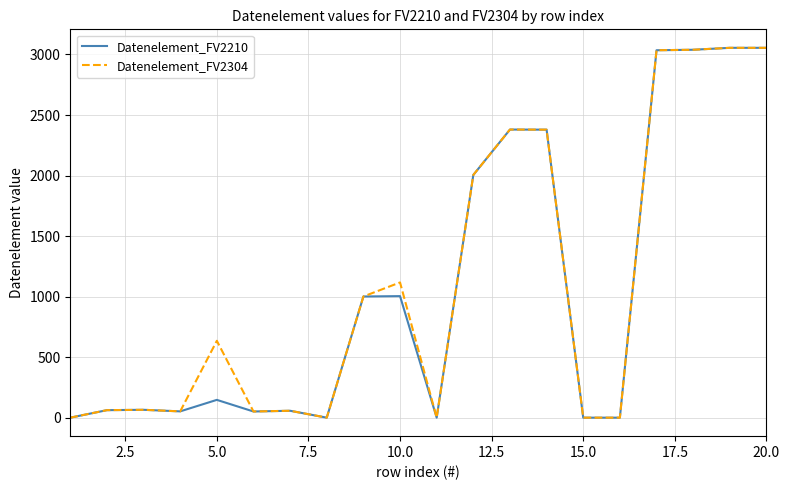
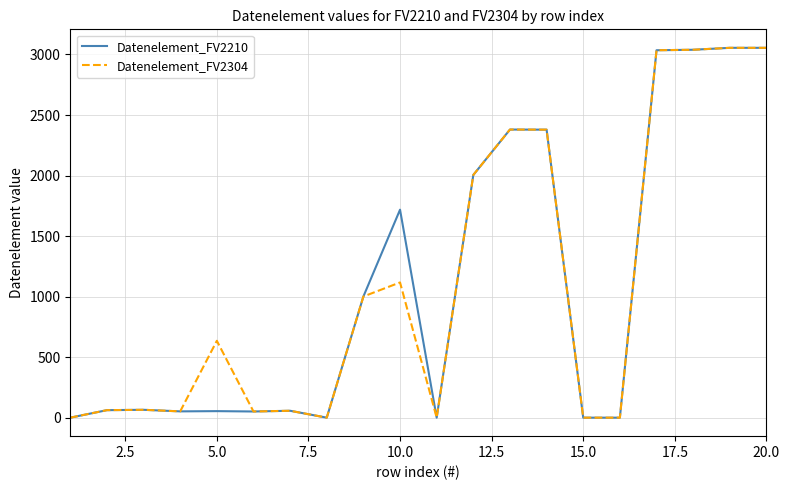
Datenelement_FV2210, 5.0: 150 -> 50
Datenelement_FV2210, 10.0: 1000 -> 1720
